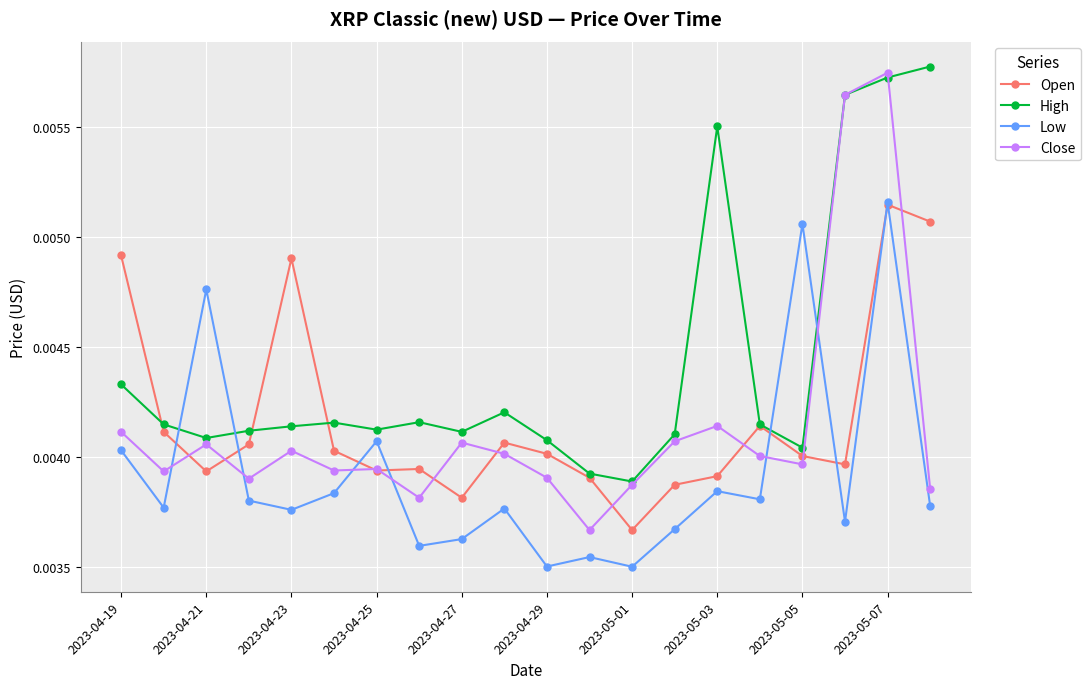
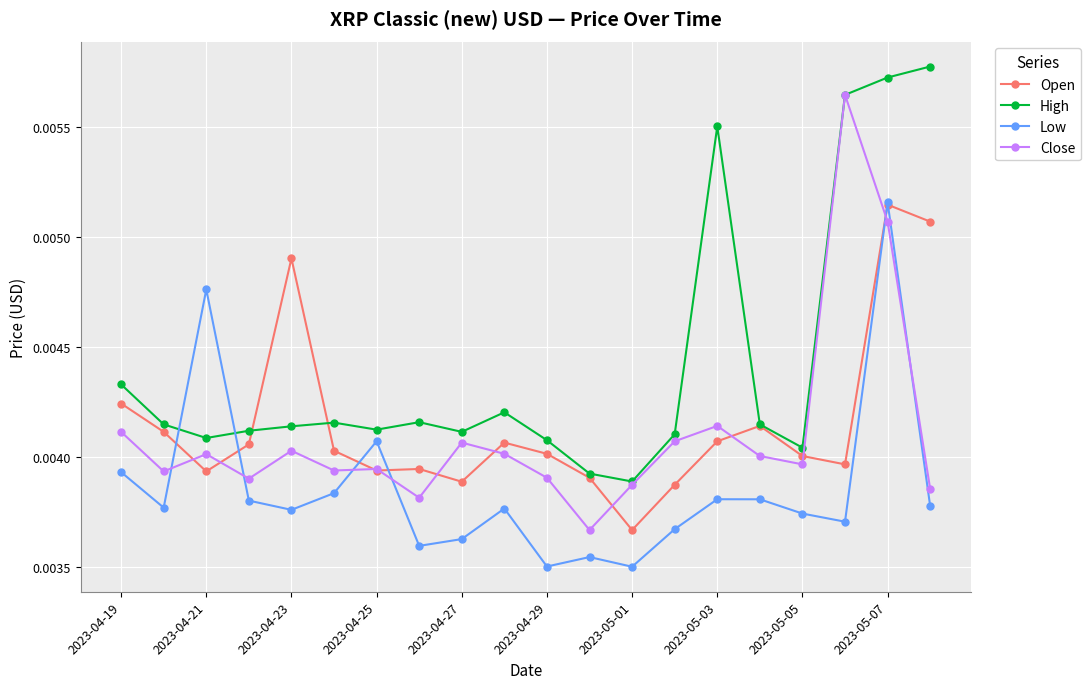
Open, 2023-04-19: 0.00492 -> 0.00424
Low, 2023-04-19: 0.00403 -> 0.00393
Close, 2023-04-21: 0.00406 -> 0.00401
Open, 2023-04-27: 0.00381 -> 0.00389
Open, 2023-05-03: 0.00391 -> 0.00407
Low, 2023-05-03: 0.00384 -> 0.00381
Low, 2023-05-05: 0.00506 -> 0.00374
Close, 2023-05-07: 0.00575 -> 0.00507
